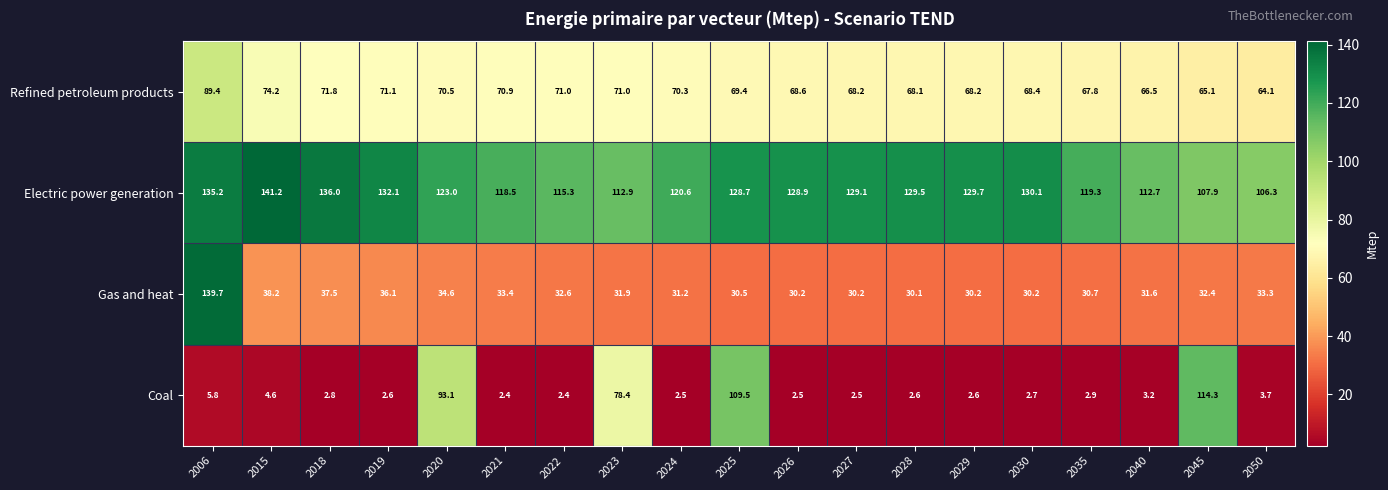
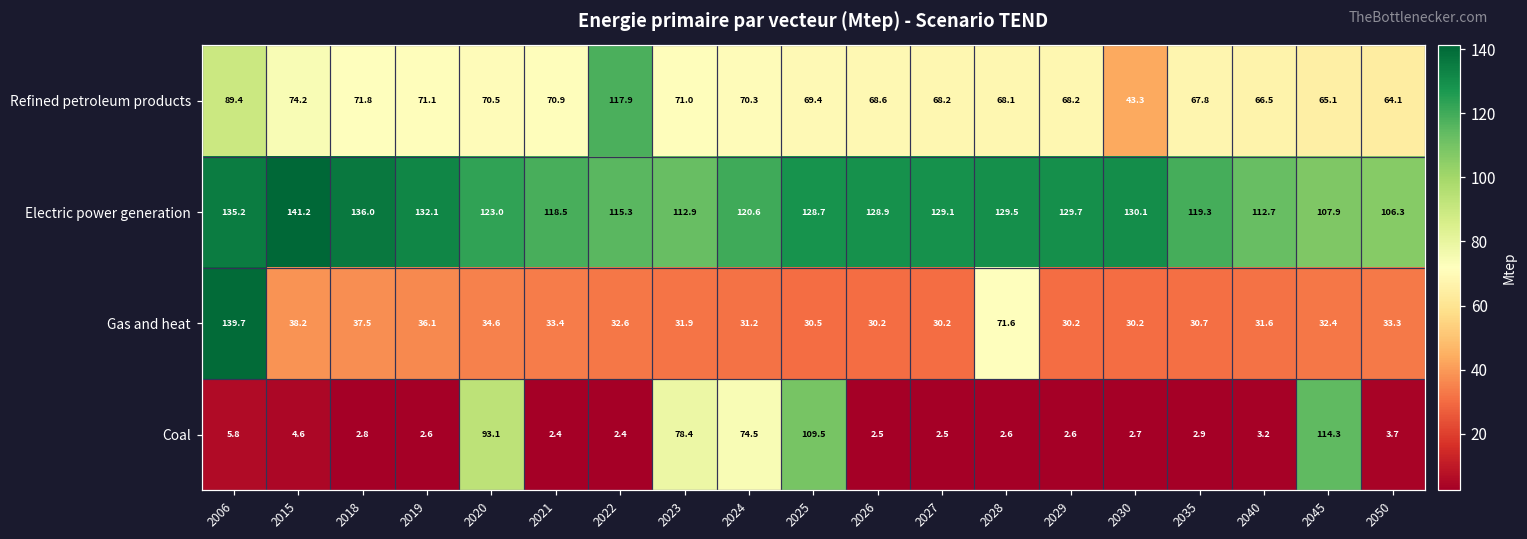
Refined petroleum products, 2022: 71.0 -> 117.9
Refined petroleum products, 2030: 68.4 -> 43.3
Gas and heat, 2028: 30.1 -> 71.6
Coal, 2024: 2.5 -> 74.5
